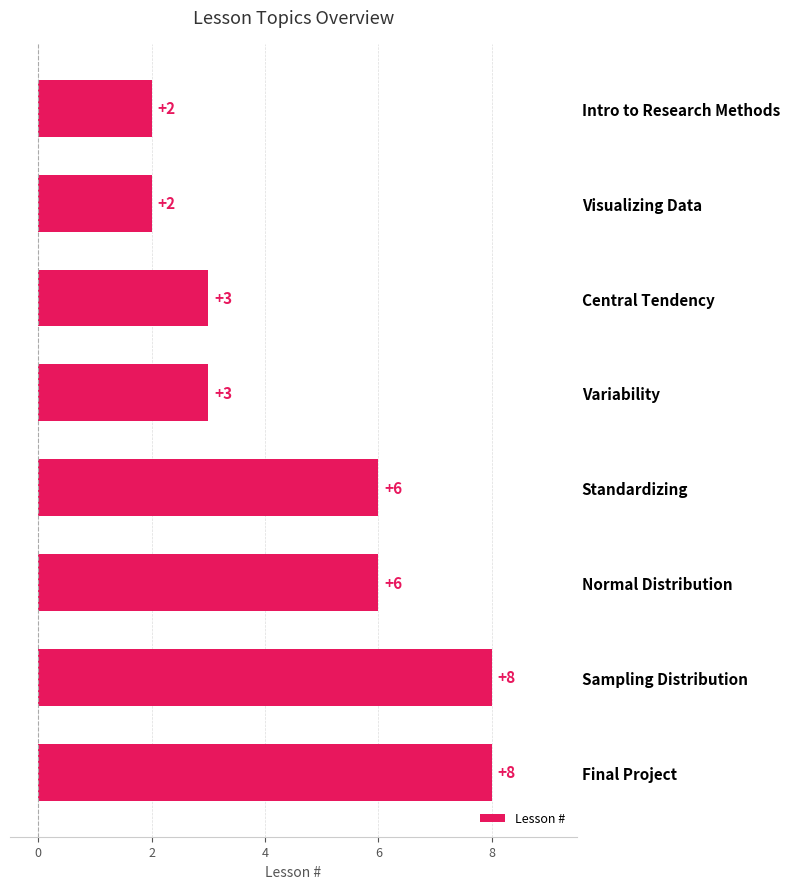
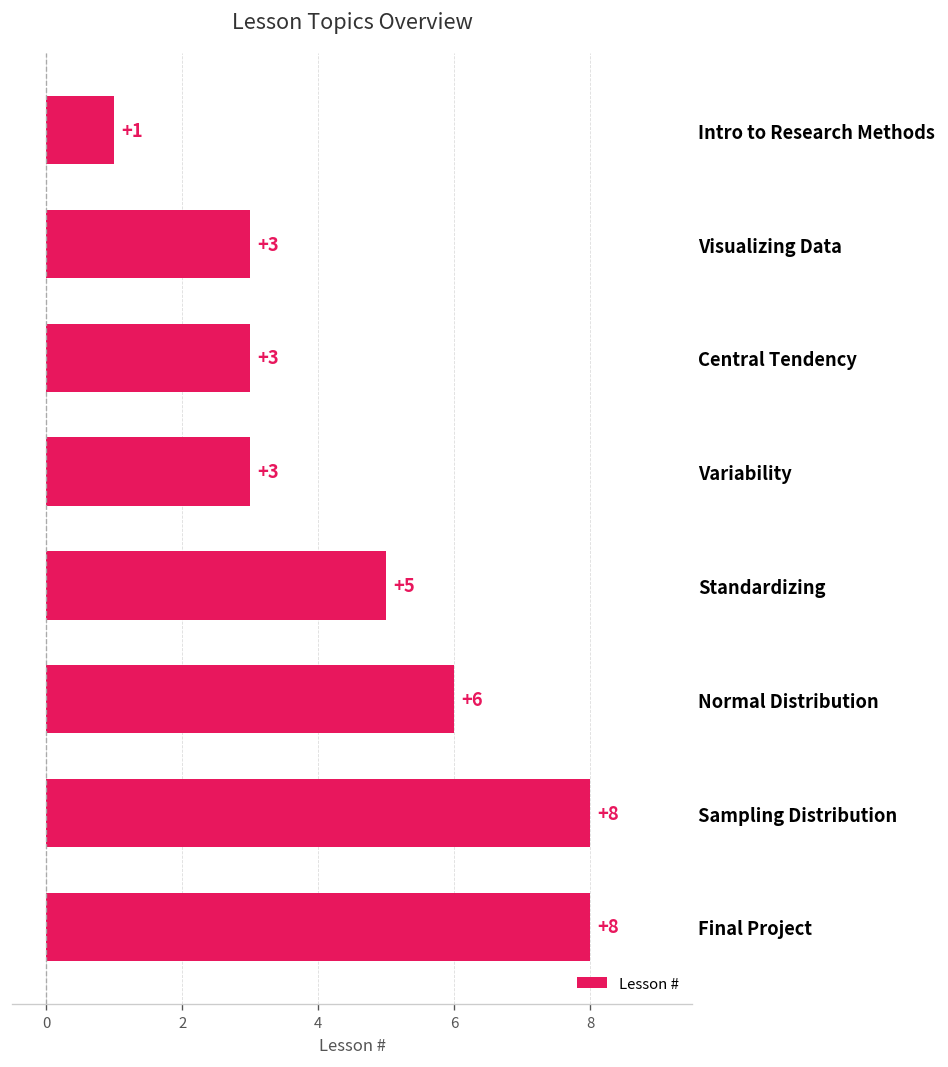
Intro to Research Methods: +2 -> +1
Visualizing Data: +2 -> +3
Standardizing: +6 -> +5
